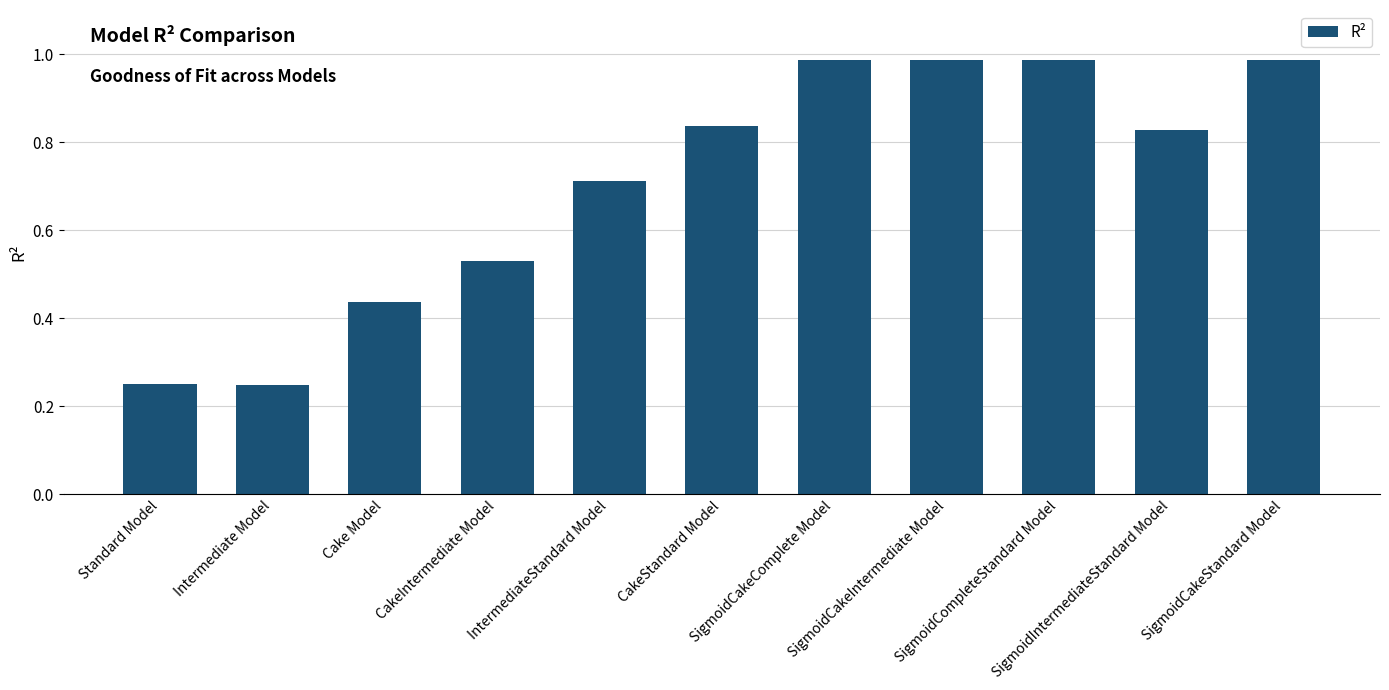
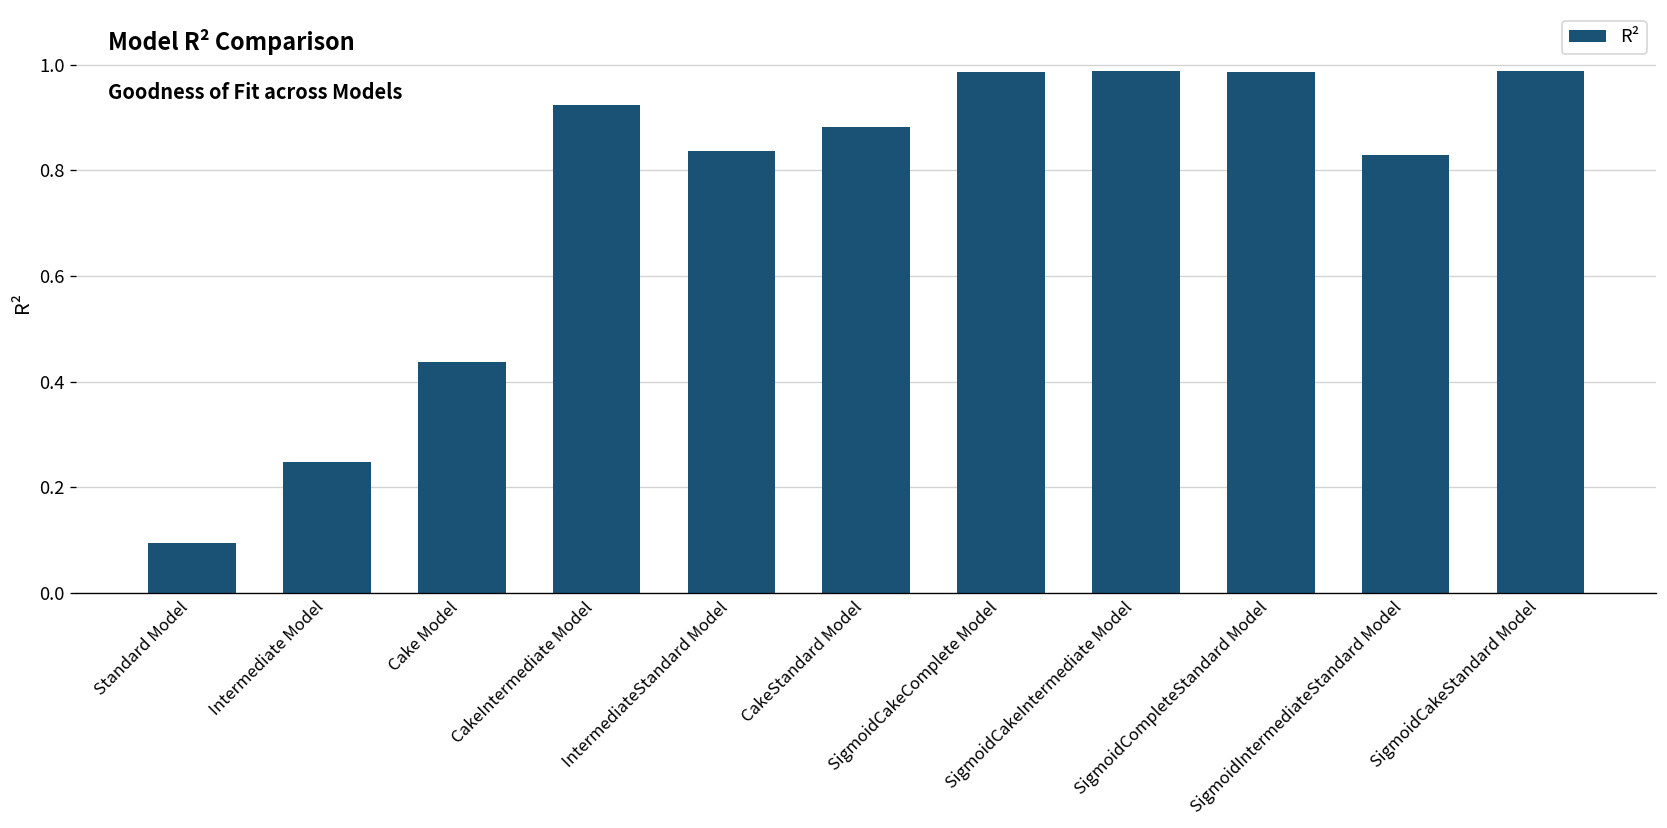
Standard Model: 0.25 -> 0.09
CakeIntermediate Model: 0.53 -> 0.92
IntermediateStandard Model: 0.71 -> 0.84
CakeStandard Model: 0.84 -> 0.88
